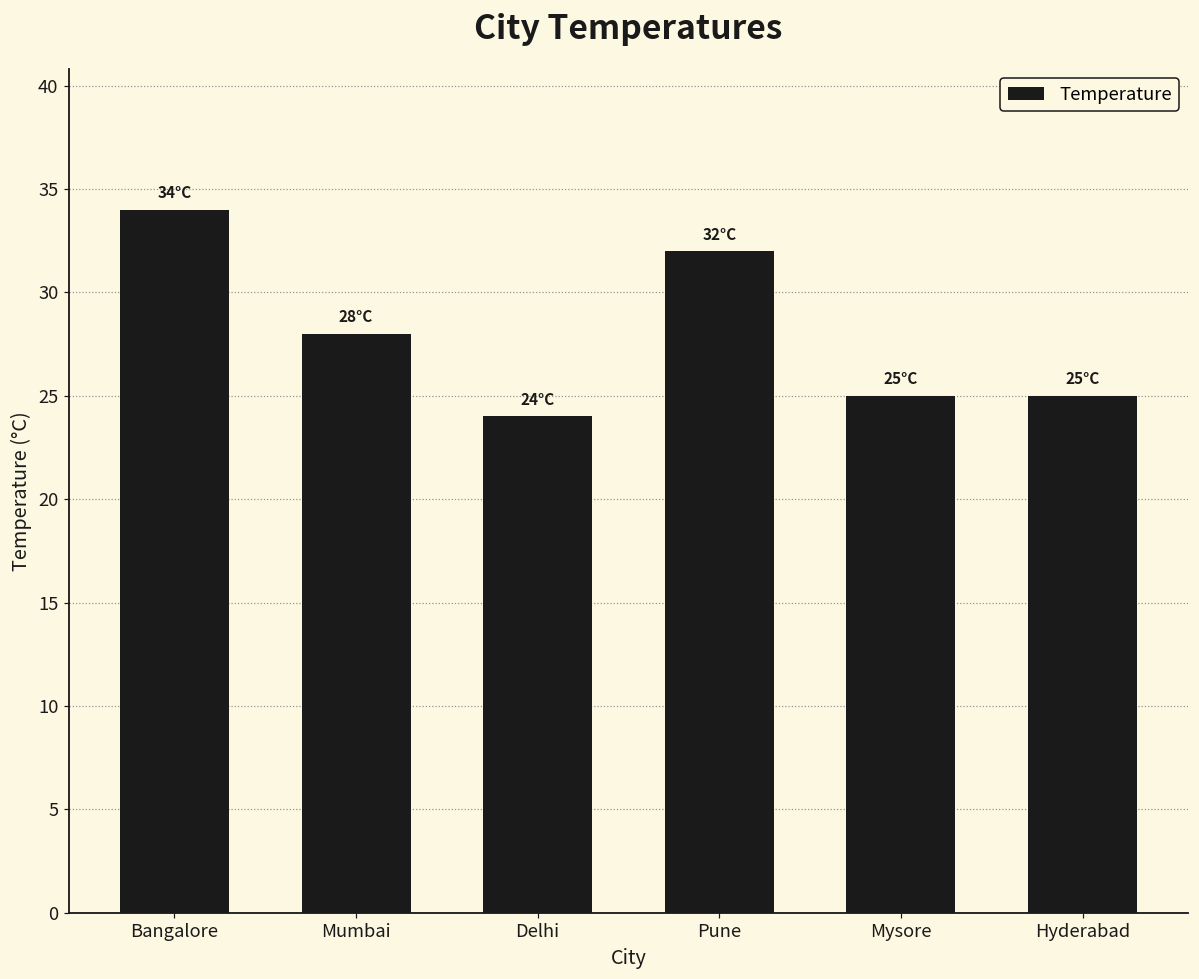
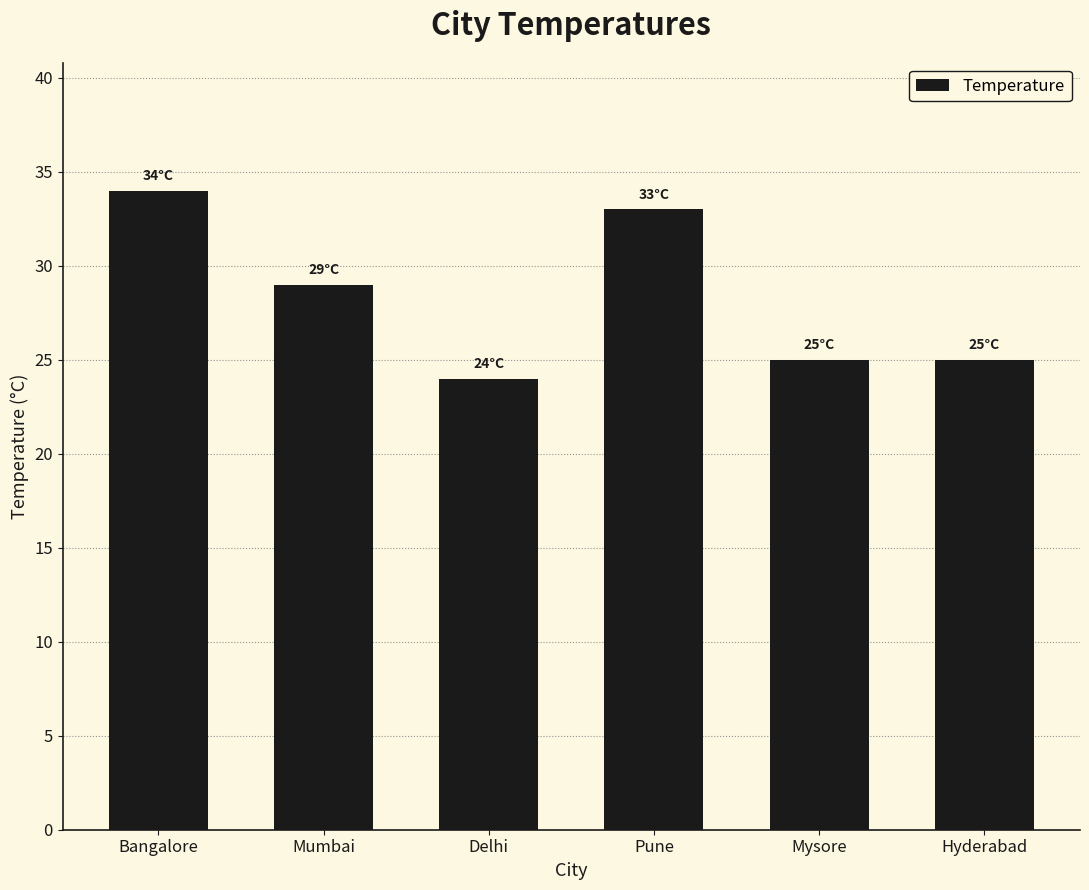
Mumbai: 28°C -> 29°C
Pune: 32°C -> 33°C
